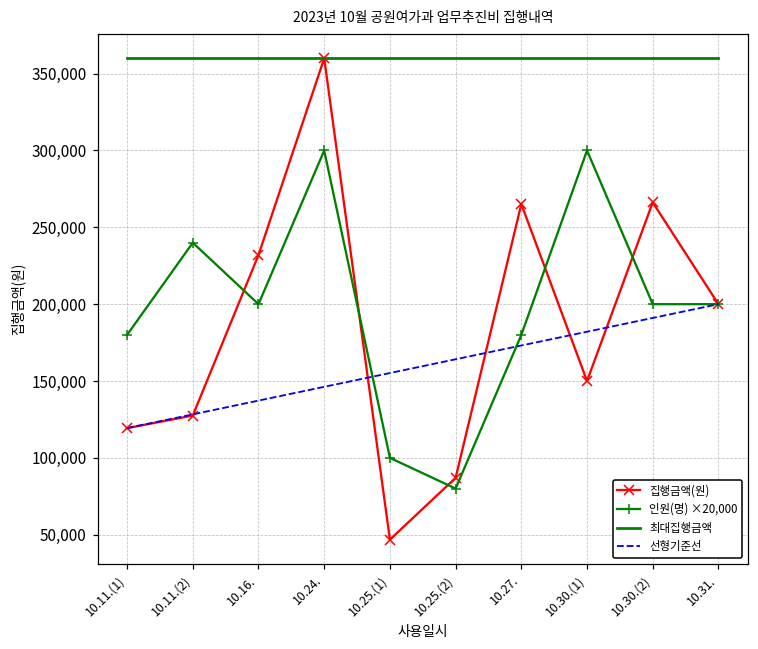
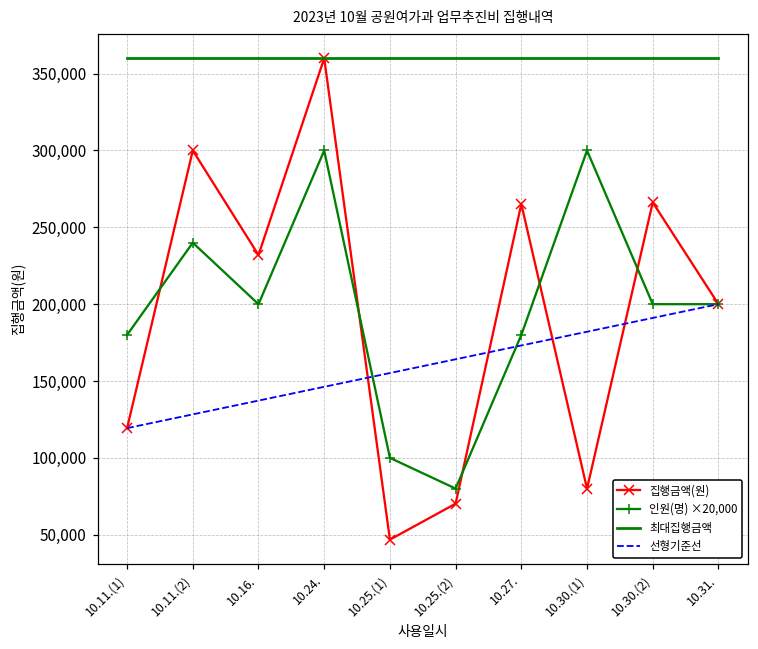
집행금액(원), 10.11.(2): 128,000 -> 300,000
집행금액(원), 10.25.(2): 87,000 -> 70,000
집행금액(원), 10.30.(1): 150,000 -> 80,000
